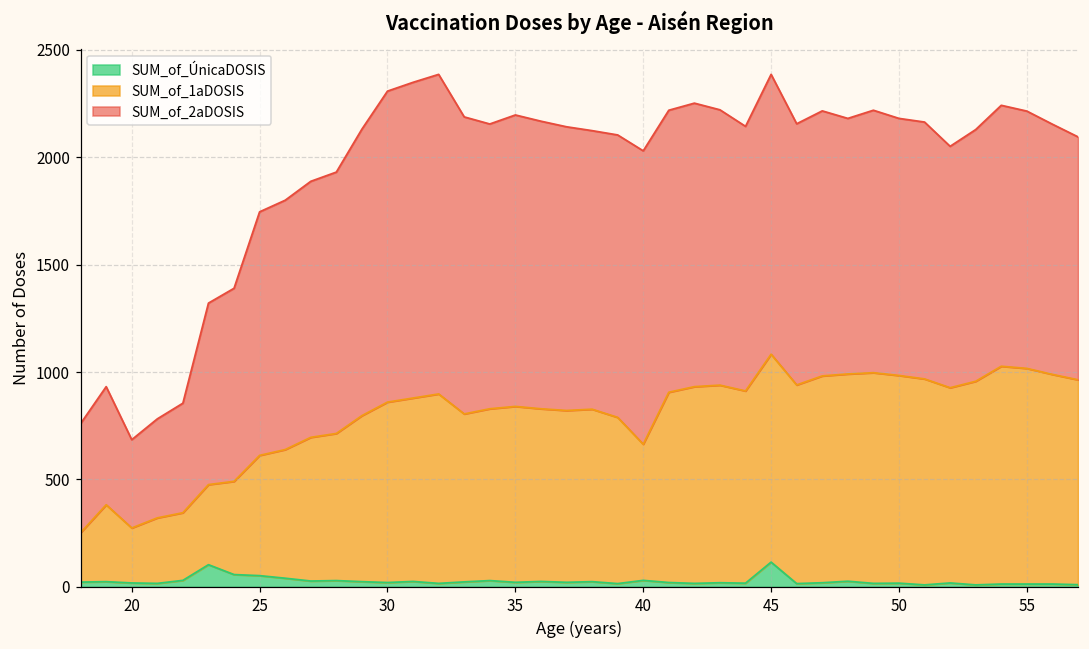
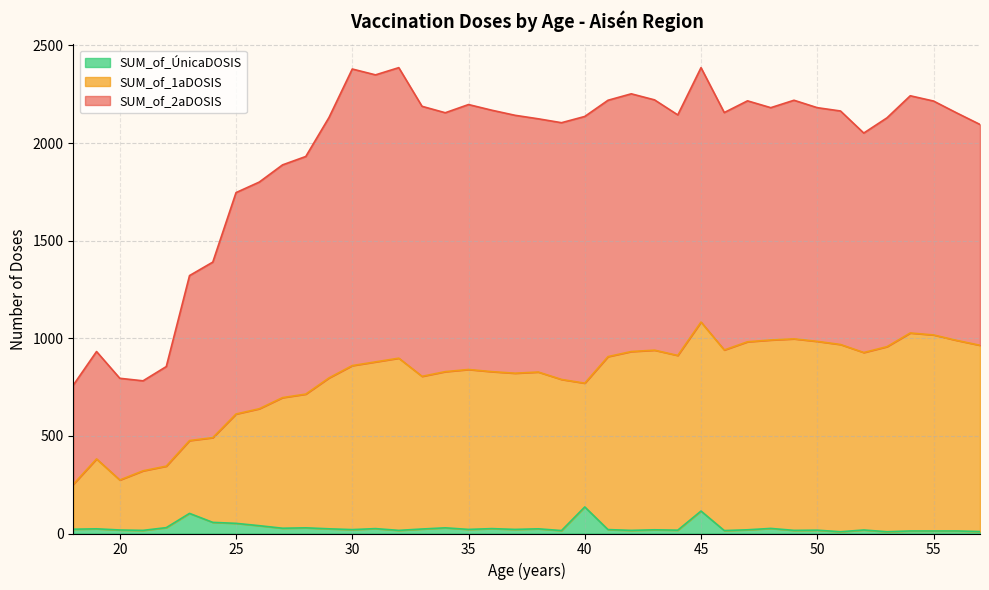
SUM_of_2aDOSIS, 20: 410 -> 520
SUM_of_2aDOSIS, 30: 1450 -> 1520
SUM_of_ÚnicaDOSIS, 40: 30 -> 140
